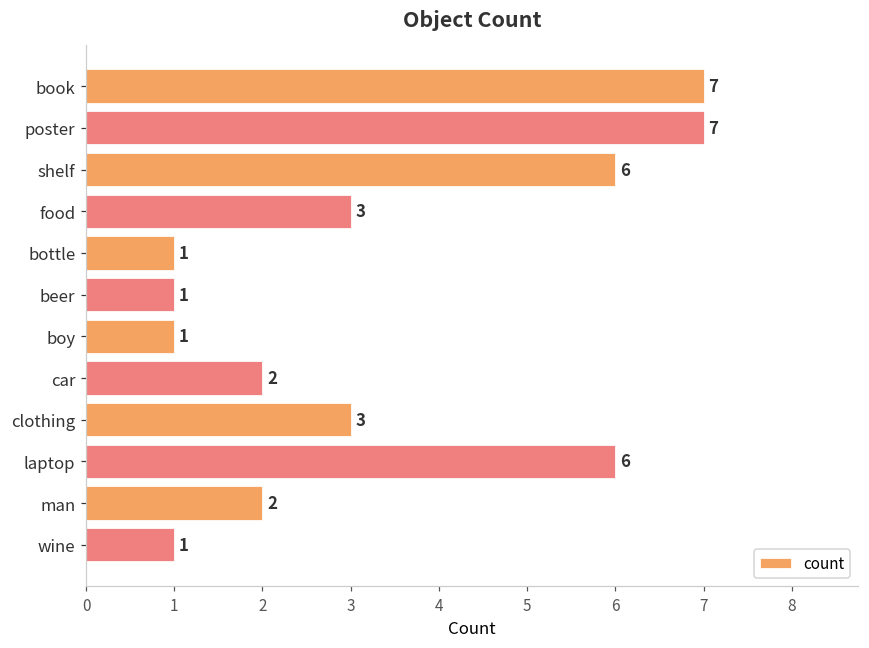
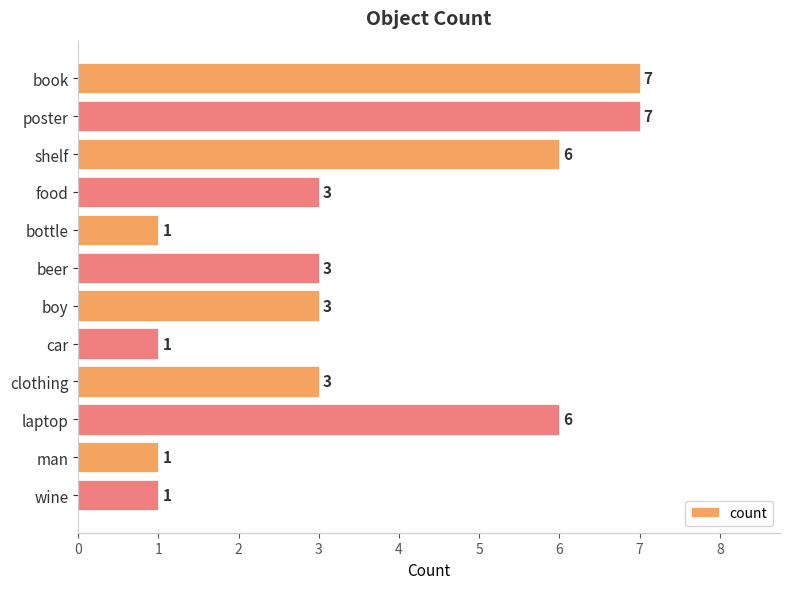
beer: 1 -> 3
boy: 1 -> 3
car: 2 -> 1
man: 2 -> 1
